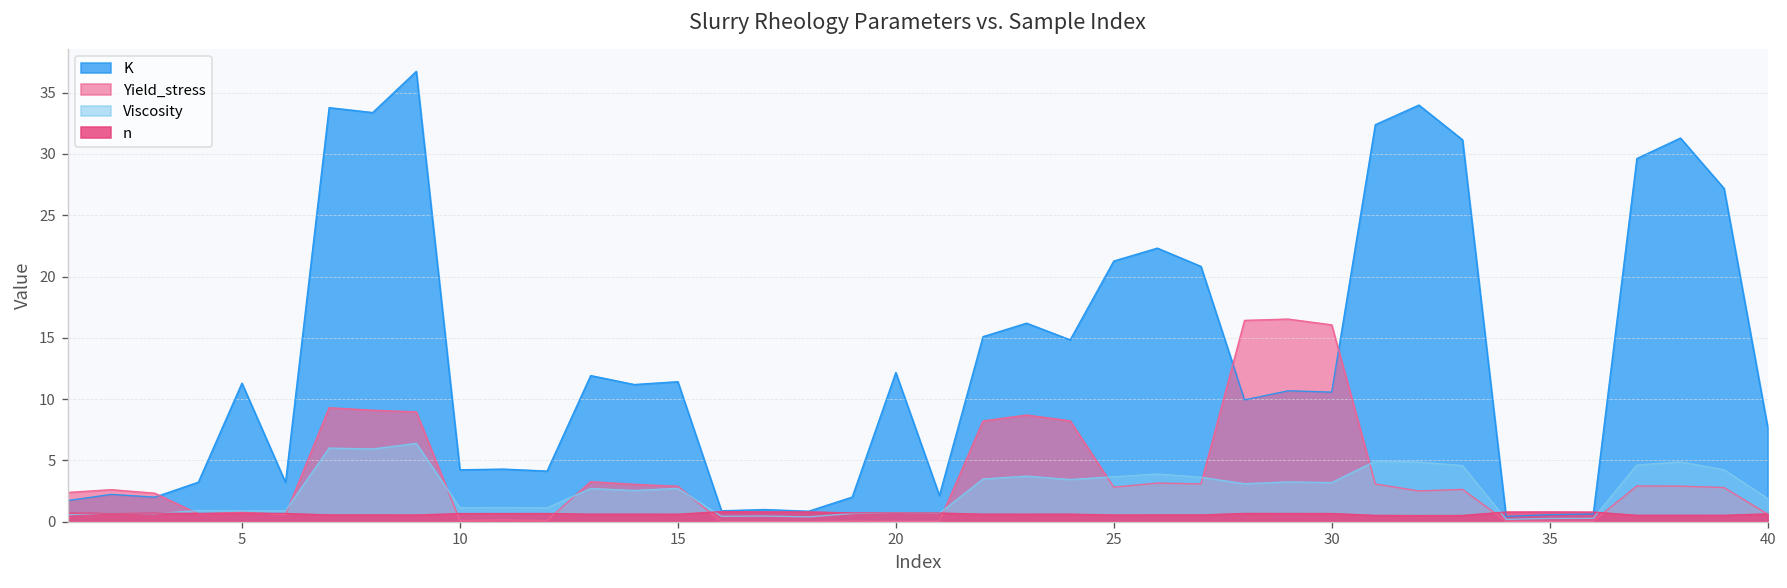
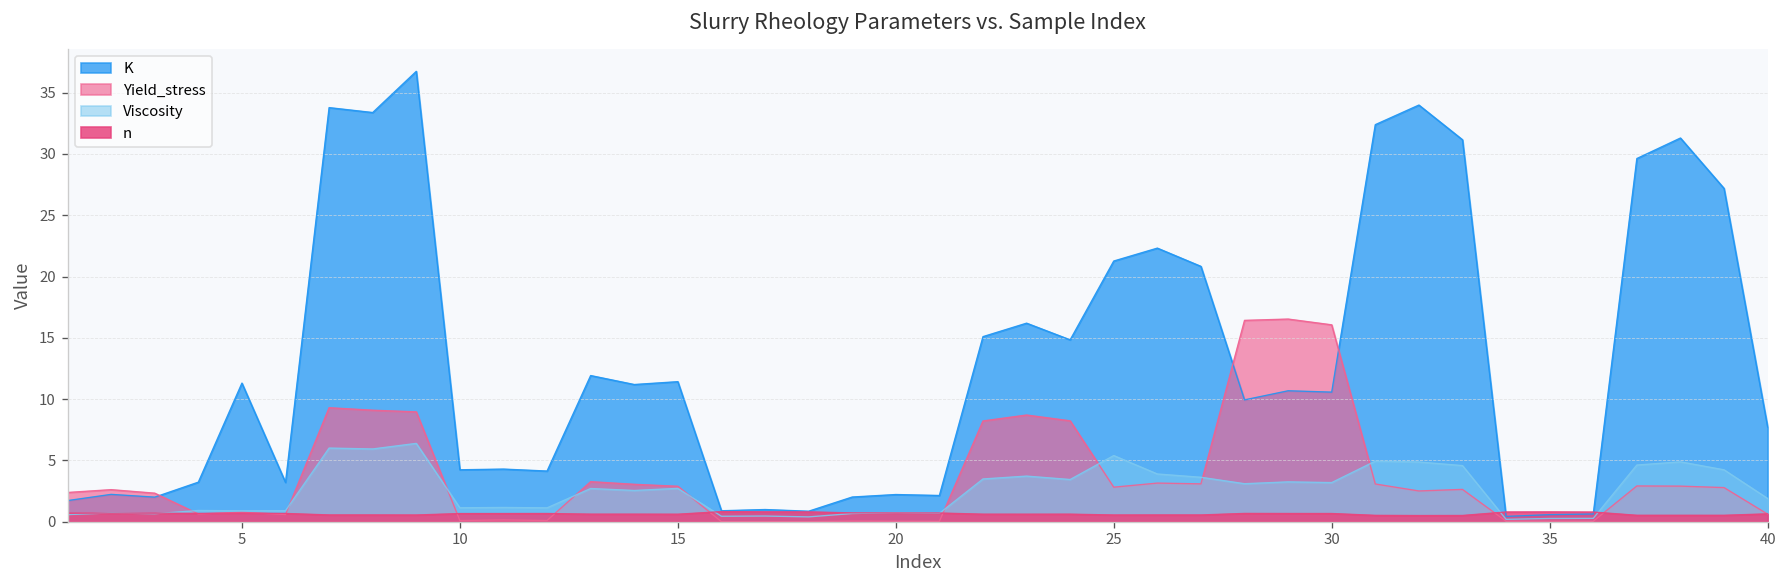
K, 20: 12.2 -> 2.2
Viscosity, 25: 3.7 -> 5.4
